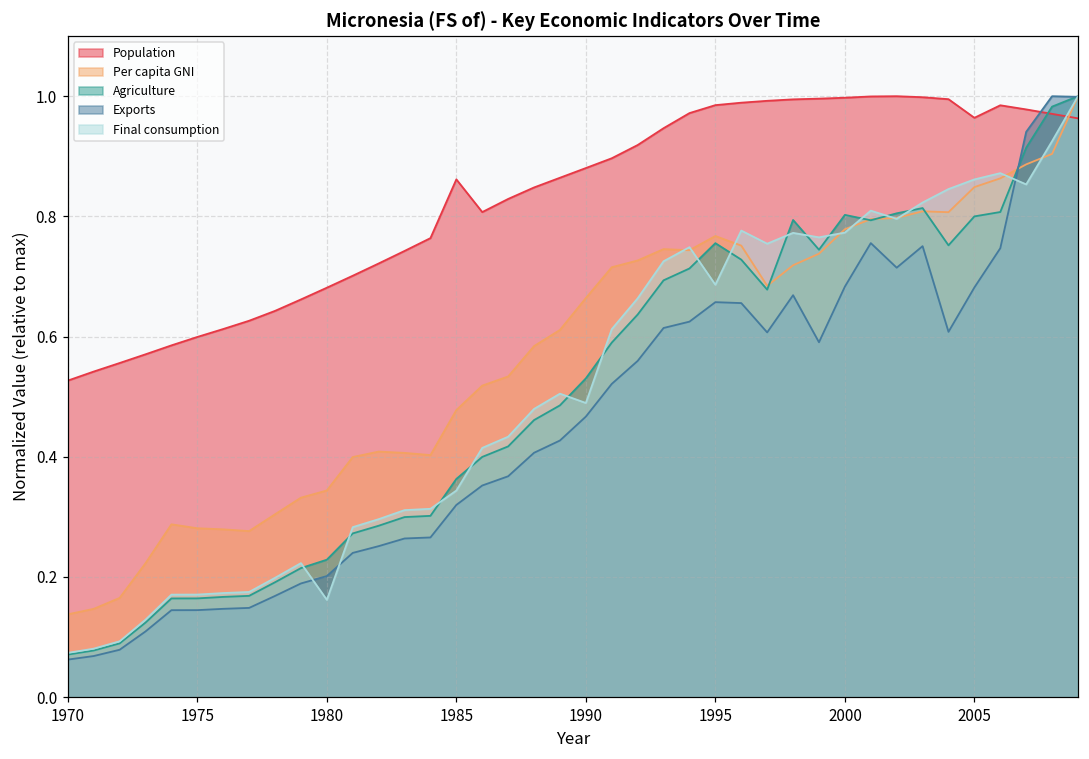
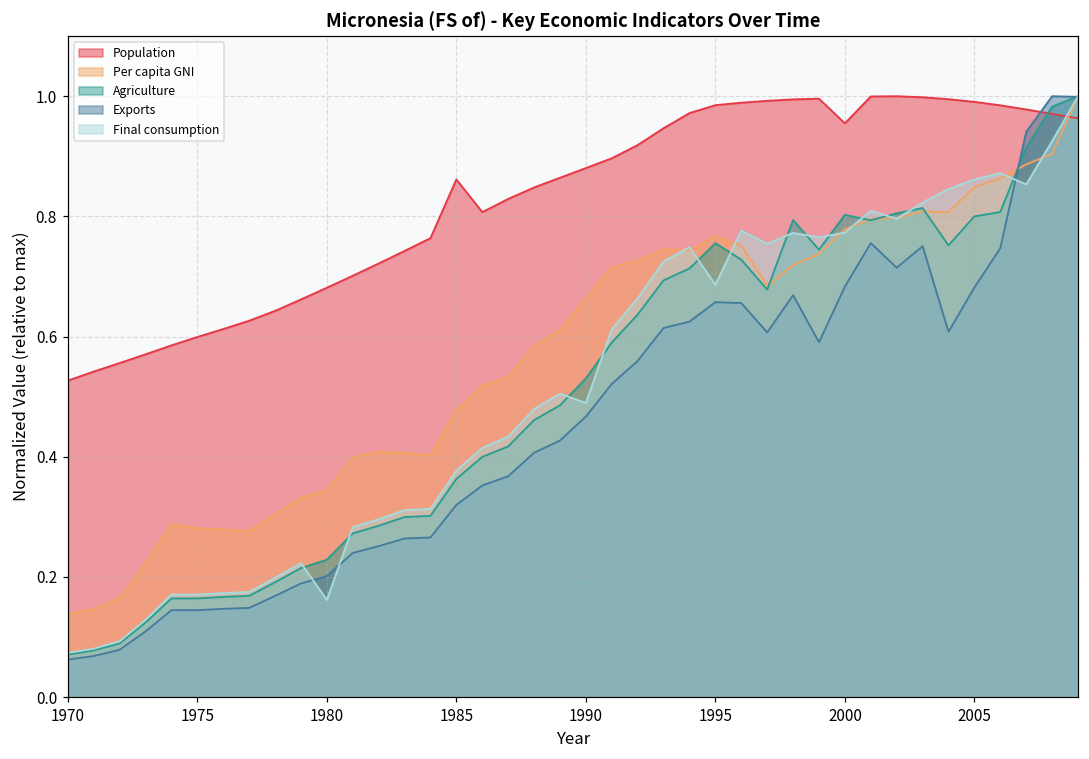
Final consumption, 1985: 0.34 -> 0.38
Population, 2000: 1.00 -> 0.95
Population, 2005: 0.96 -> 0.99
